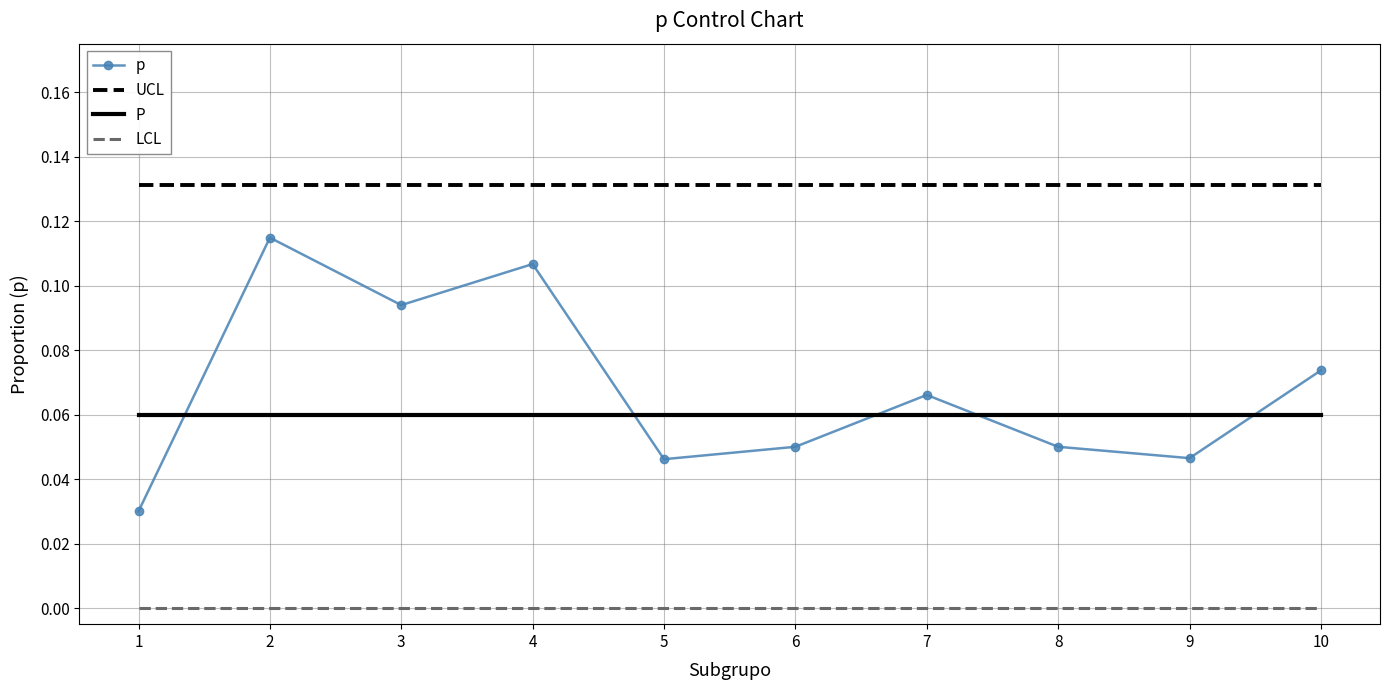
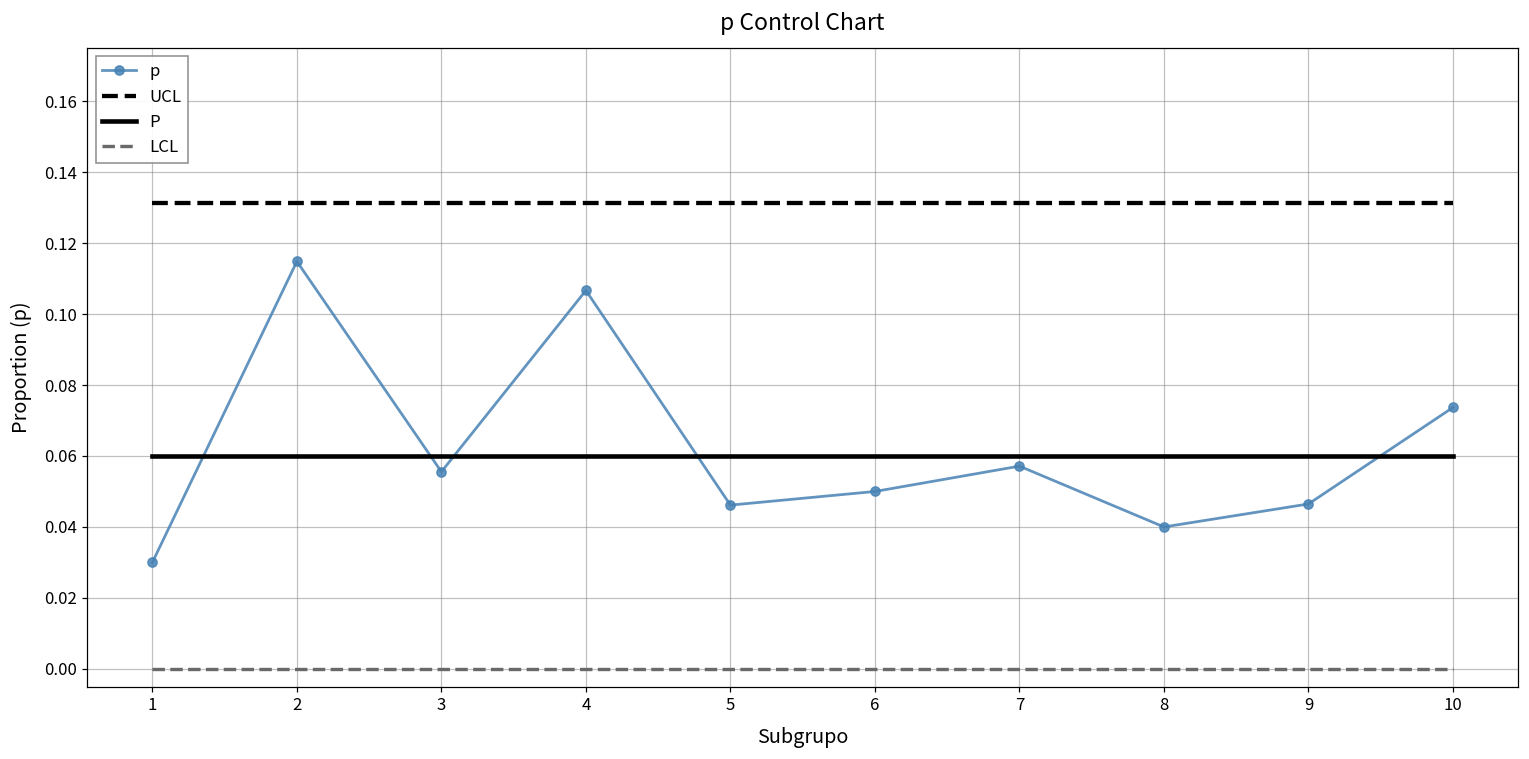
p, 3: 0.094 -> 0.056
p, 7: 0.066 -> 0.057
p, 8: 0.05 -> 0.04
